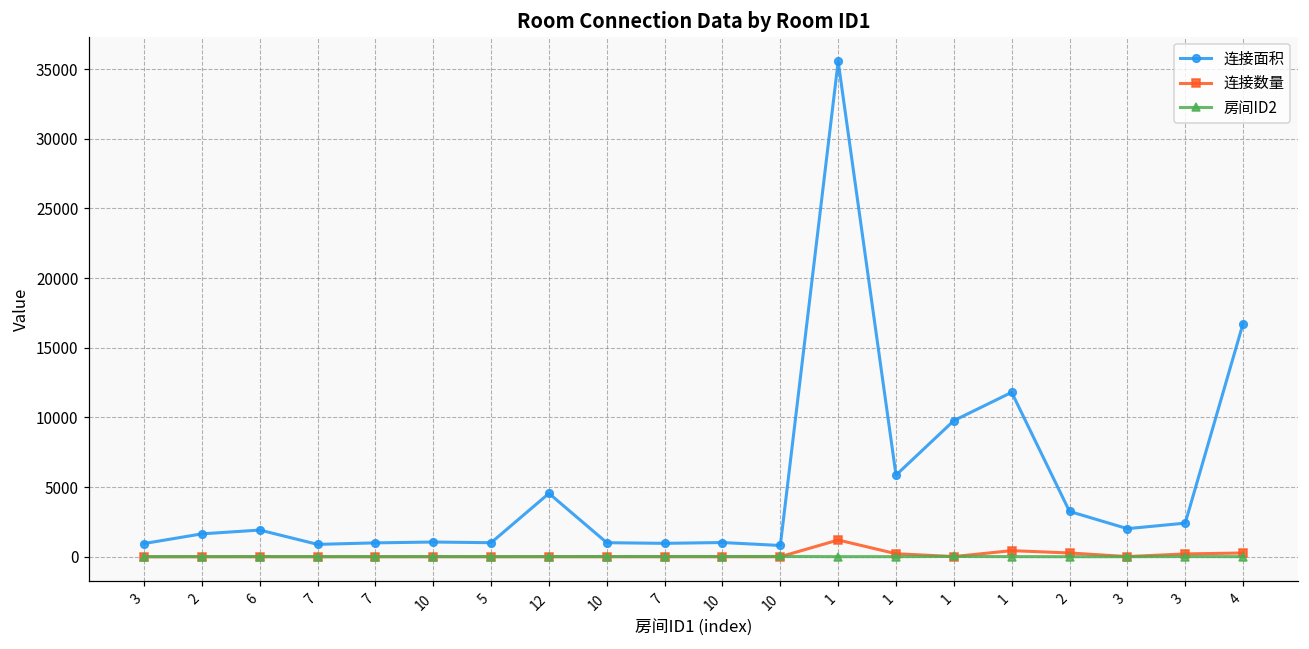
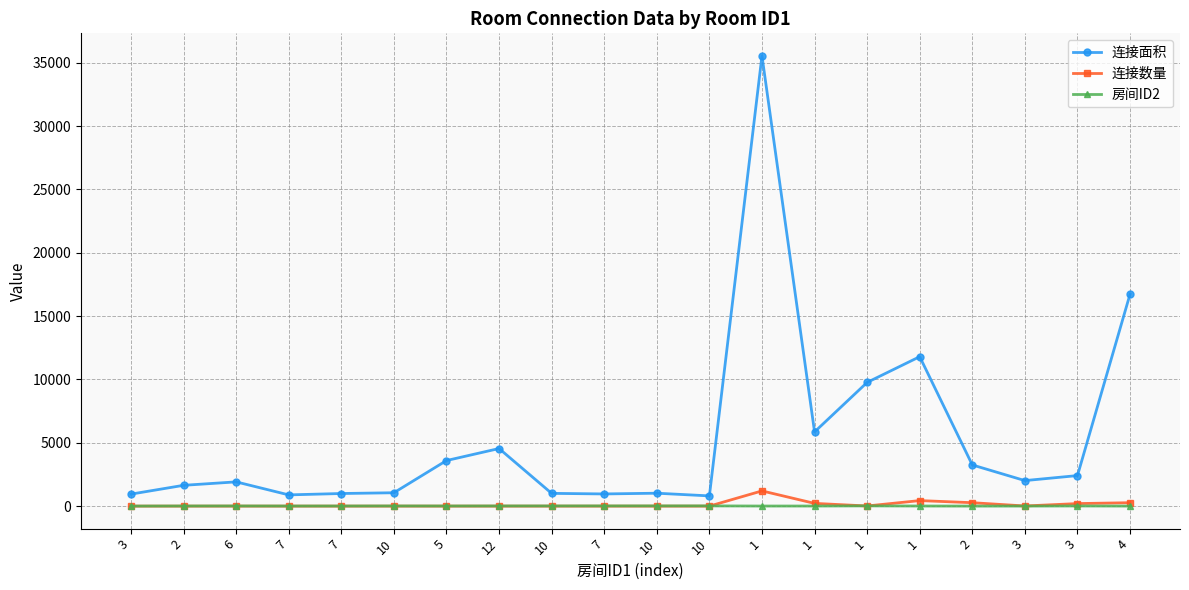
连接面积, 5: 1000 -> 3600
